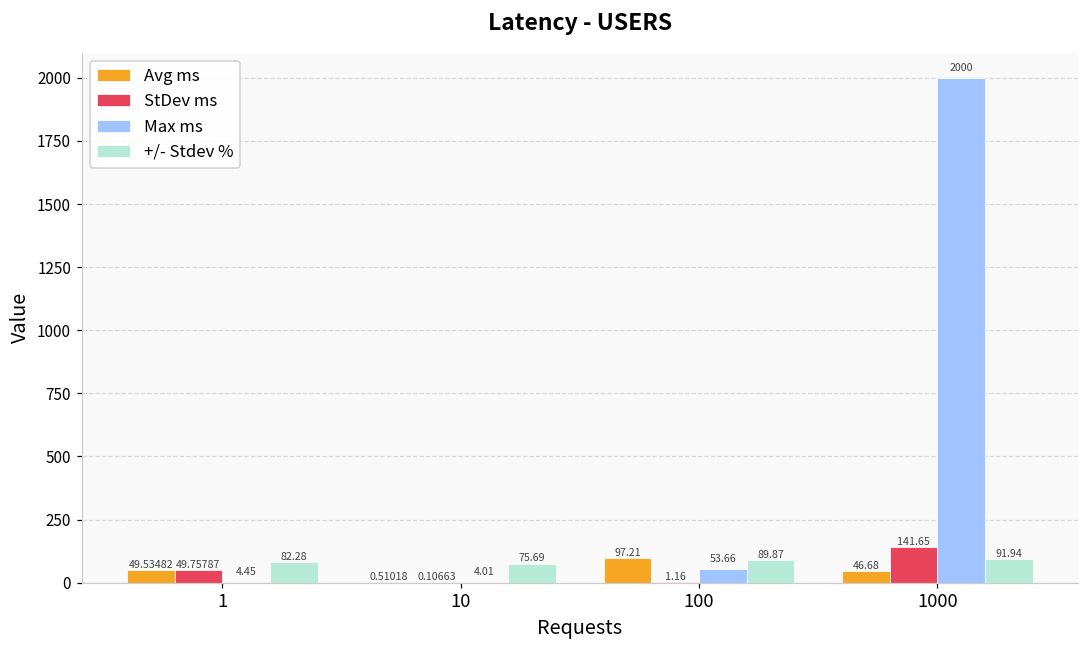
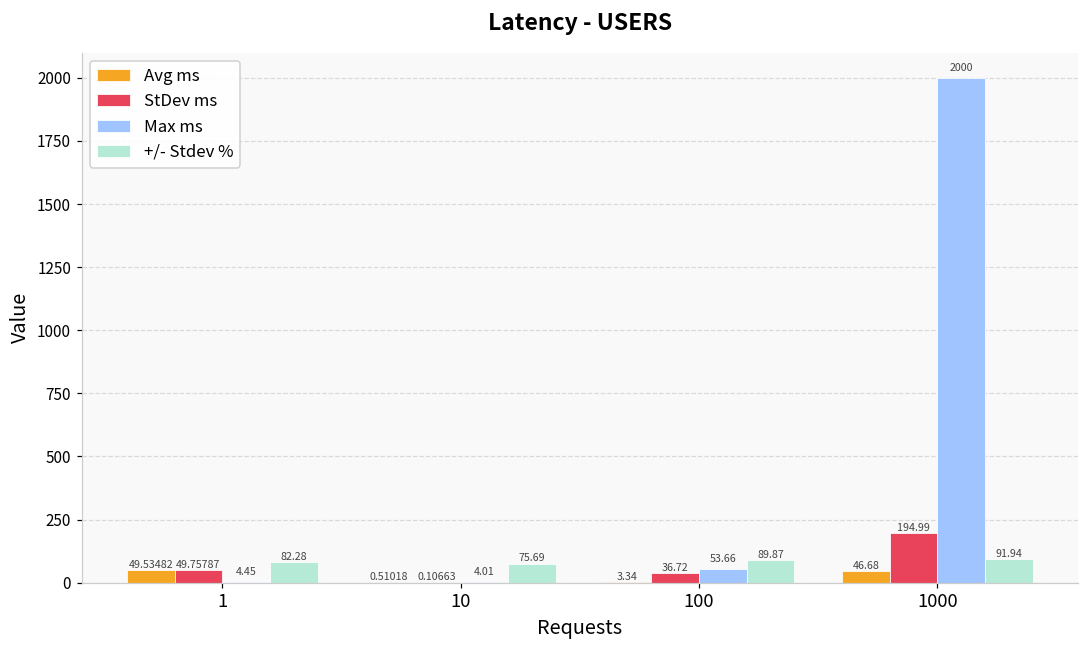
Avg ms, 100: 97.21 -> 3.34
StDev ms, 100: 1.16 -> 36.72
StDev ms, 1000: 141.65 -> 194.99
